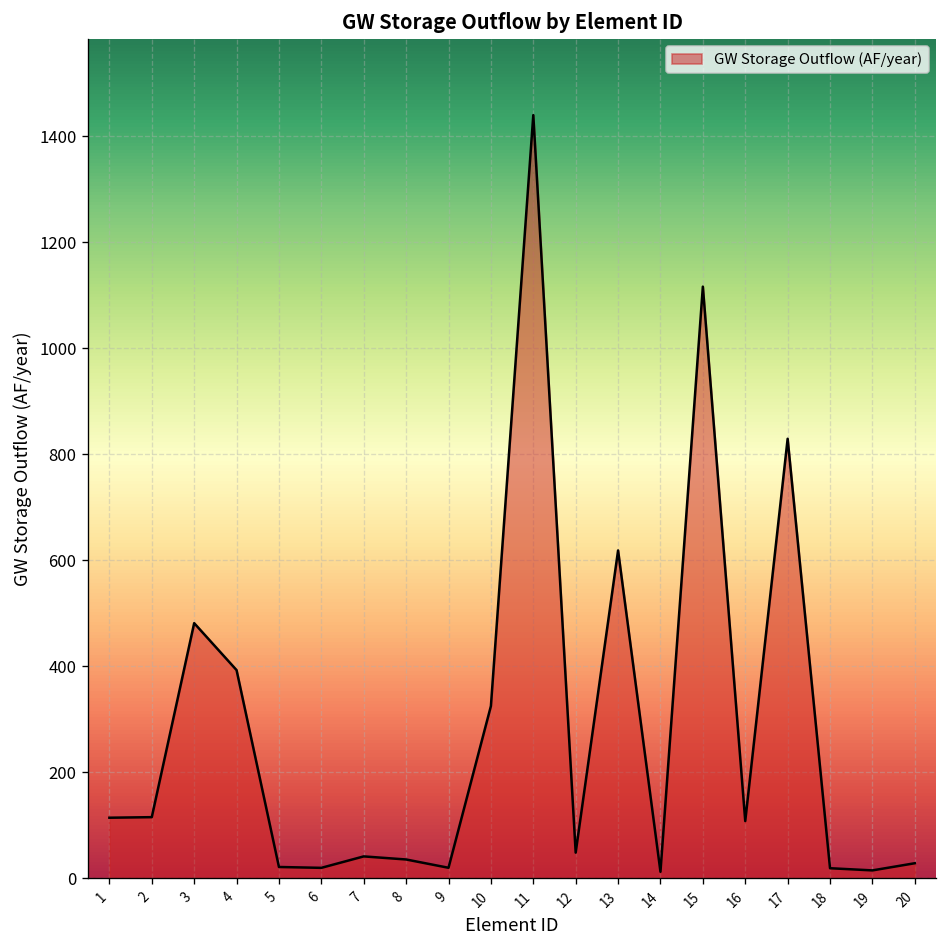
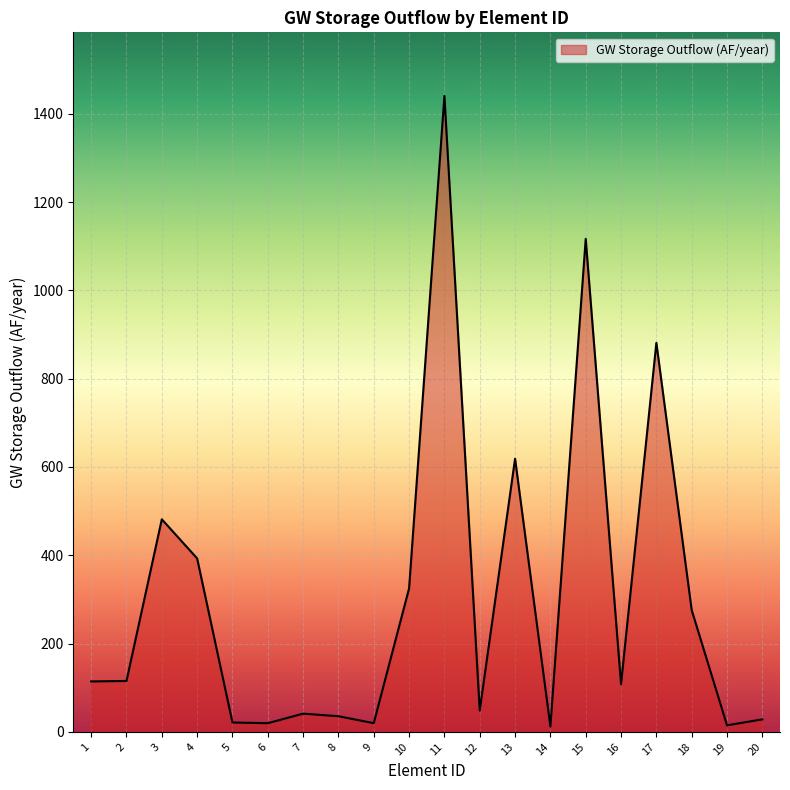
17: 830 -> 880
18: 20 -> 280
